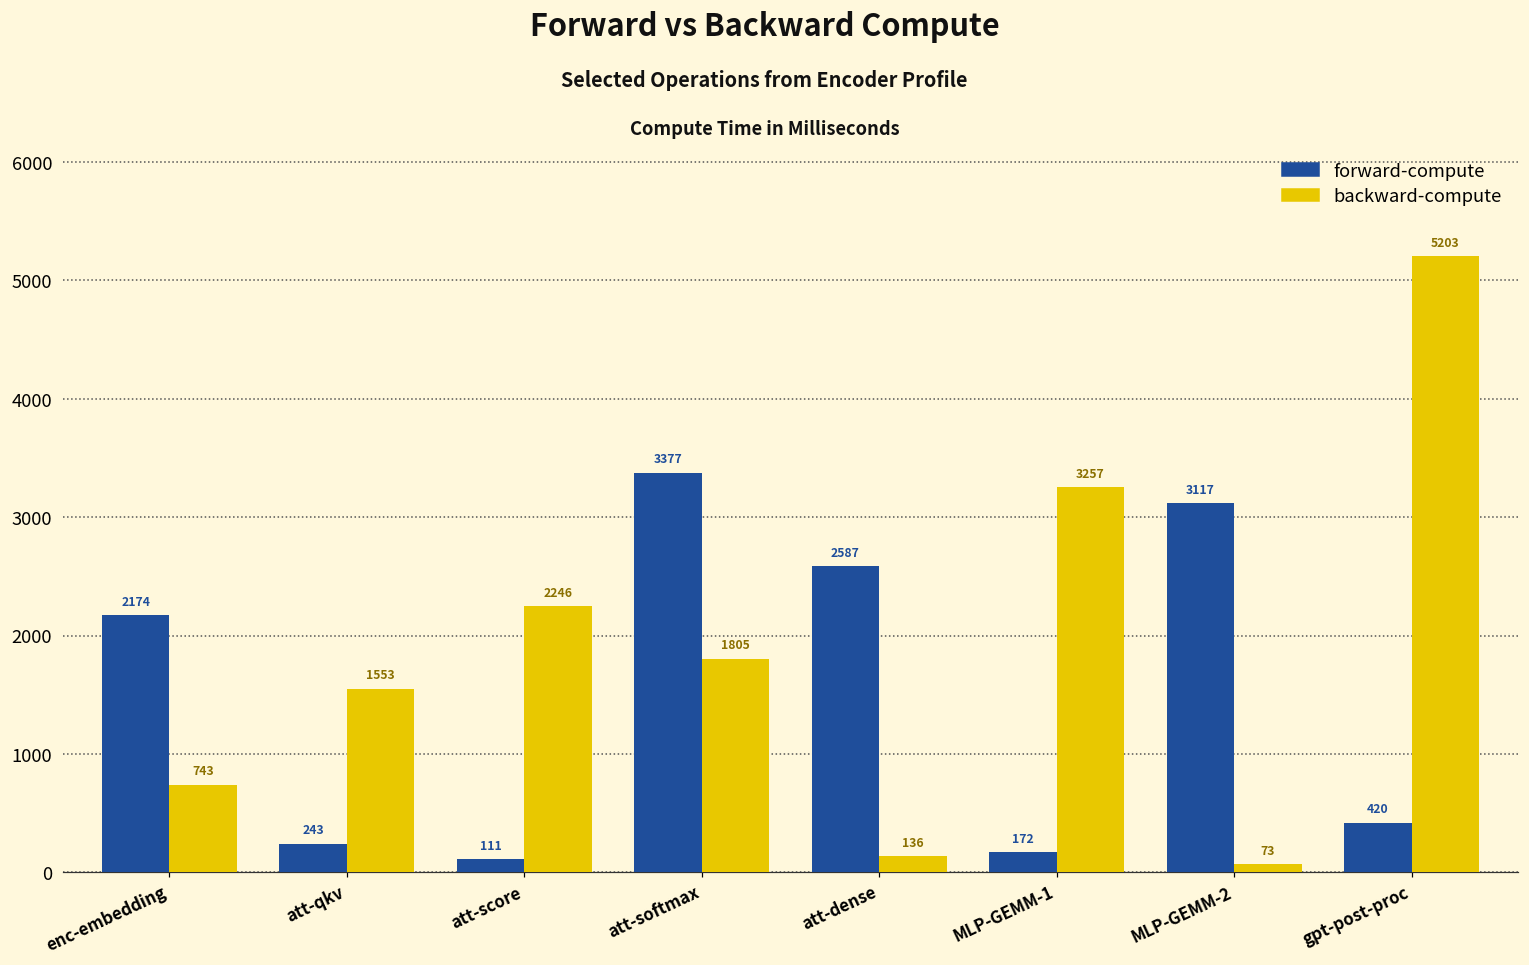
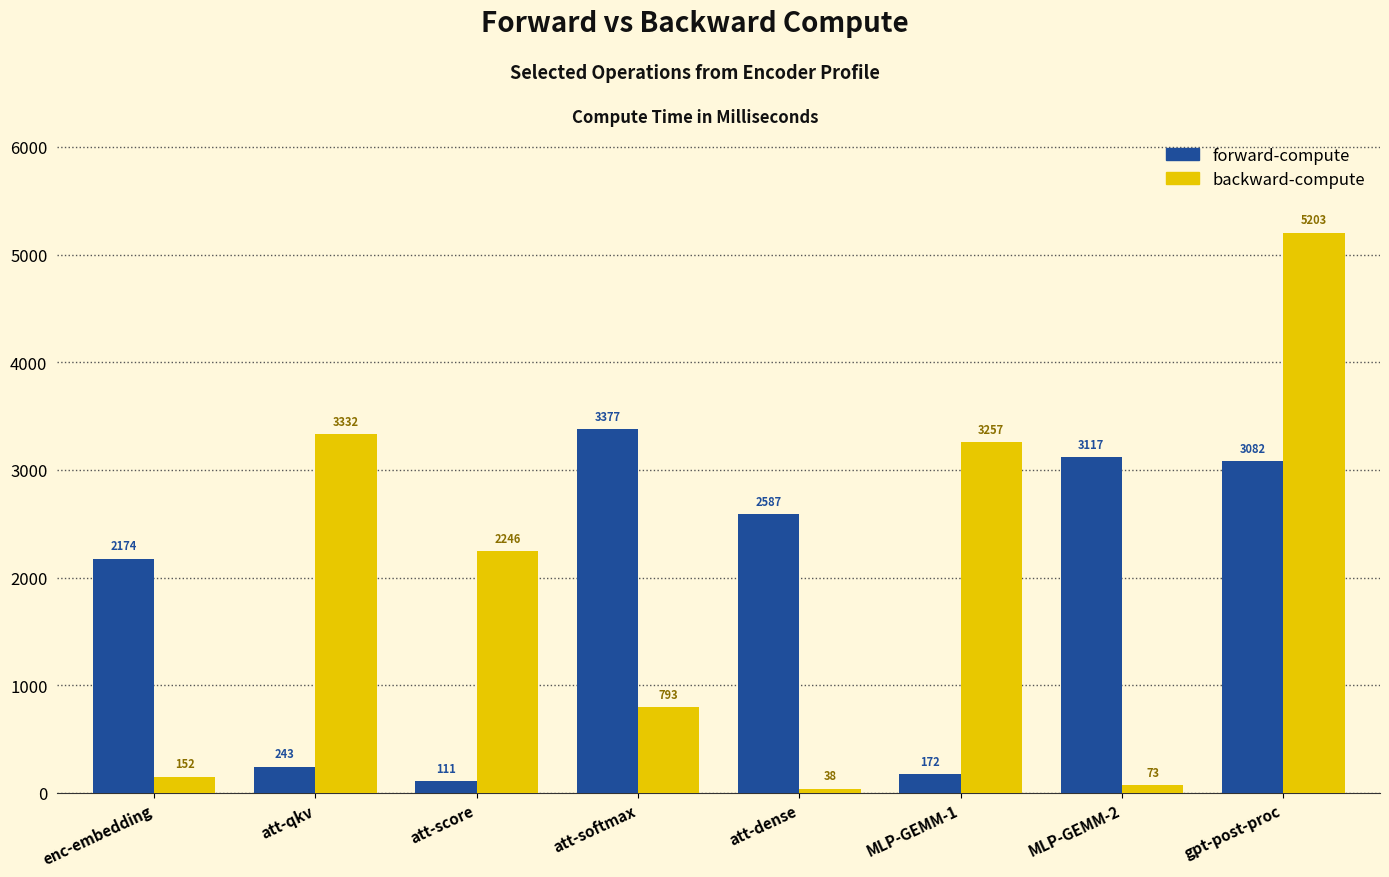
backward-compute, enc-embedding: 743 -> 152
backward-compute, att-qkv: 1553 -> 3332
backward-compute, att-softmax: 1805 -> 793
backward-compute, att-dense: 136 -> 38
forward-compute, gpt-post-proc: 420 -> 3082
